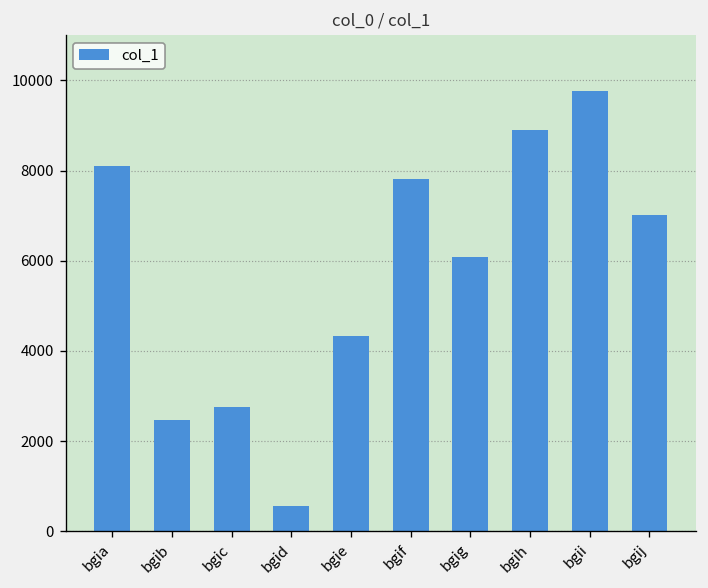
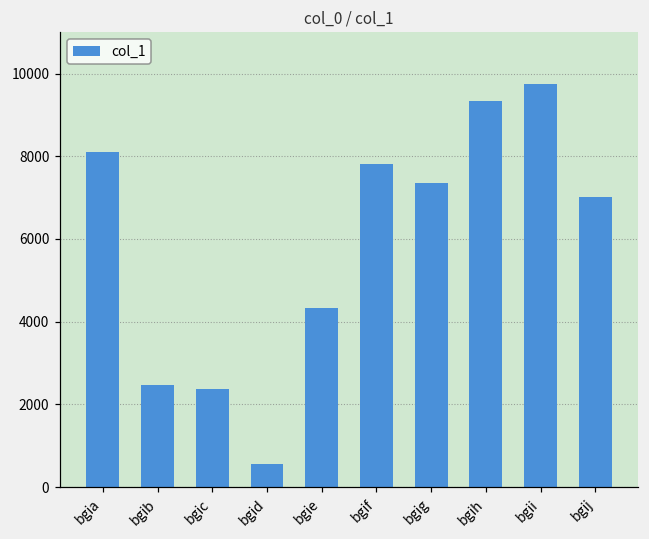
bgic: 2800 -> 2400
bgig: 6100 -> 7400
bgih: 8900 -> 9300
